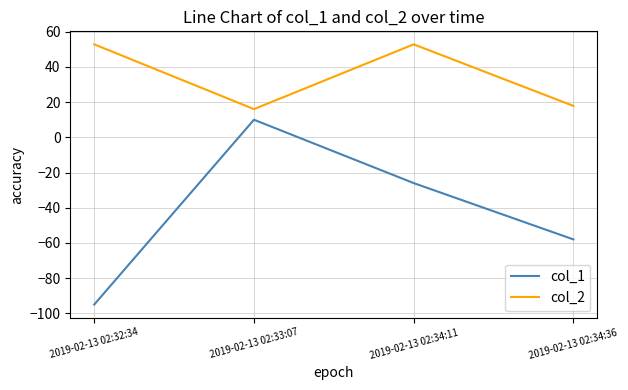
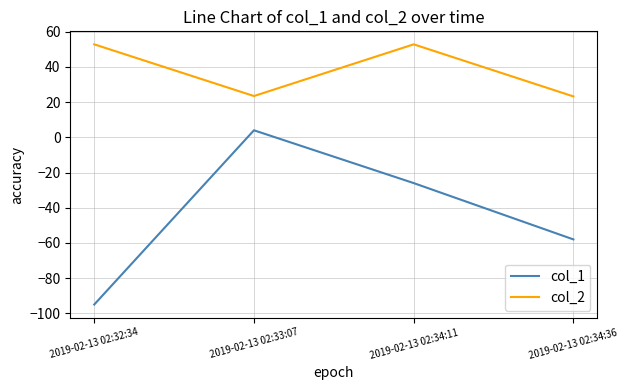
col_1, 2019-02-13 02:33:07: 10 -> 4
col_2, 2019-02-13 02:33:07: 16 -> 23
col_2, 2019-02-13 02:34:36: 18 -> 23
